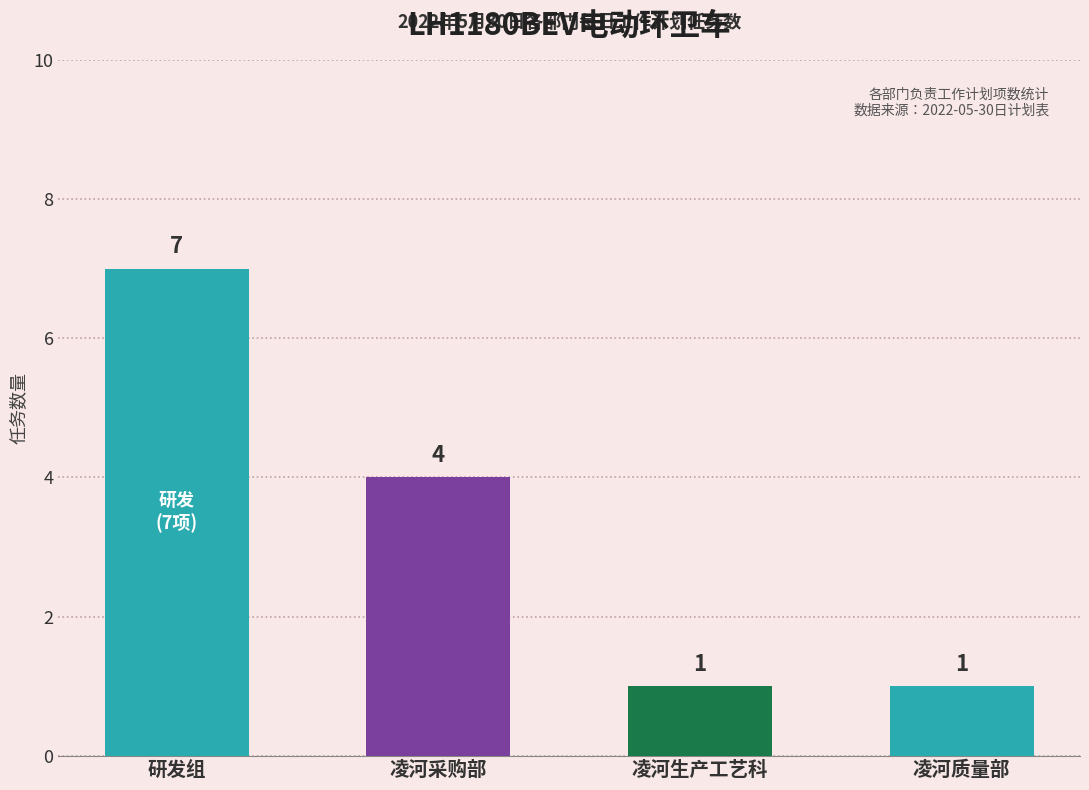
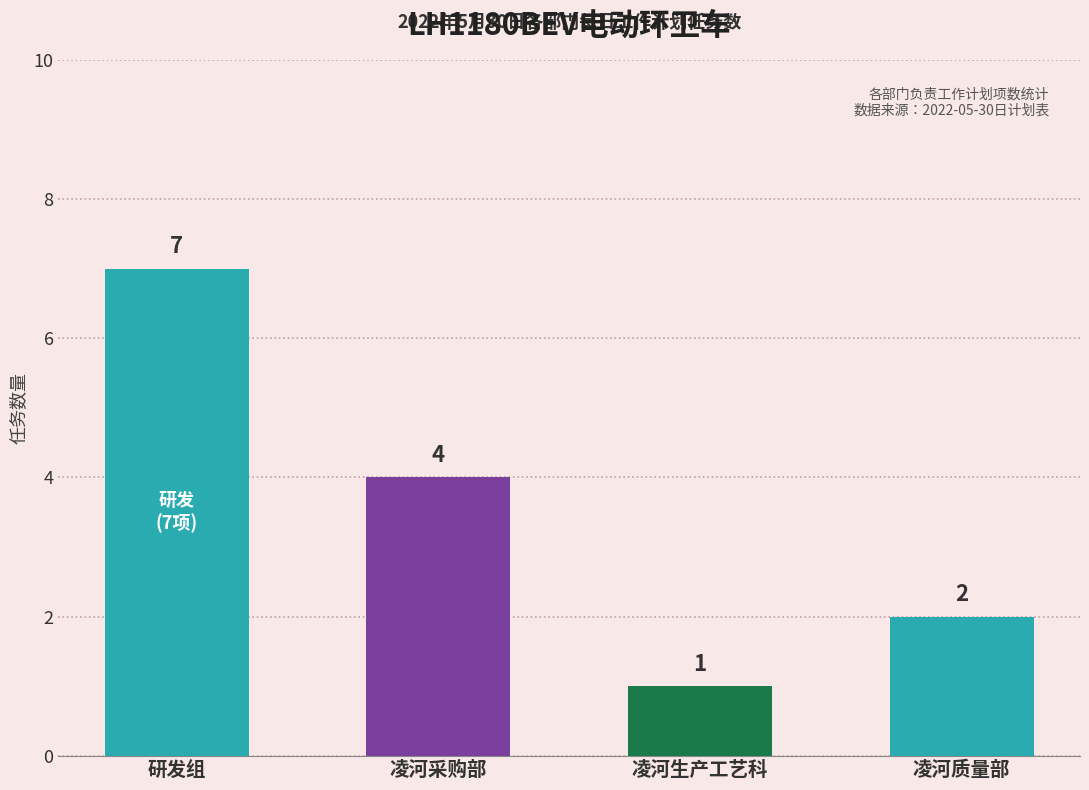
凌河质量部: 1 -> 2
